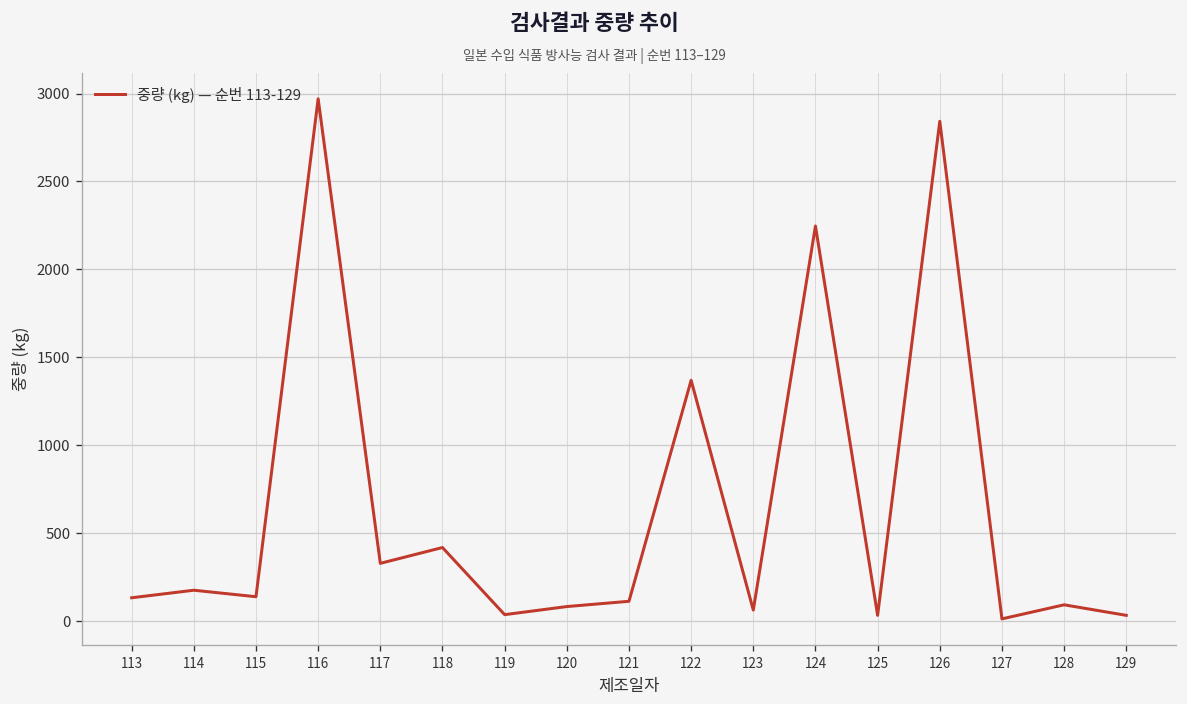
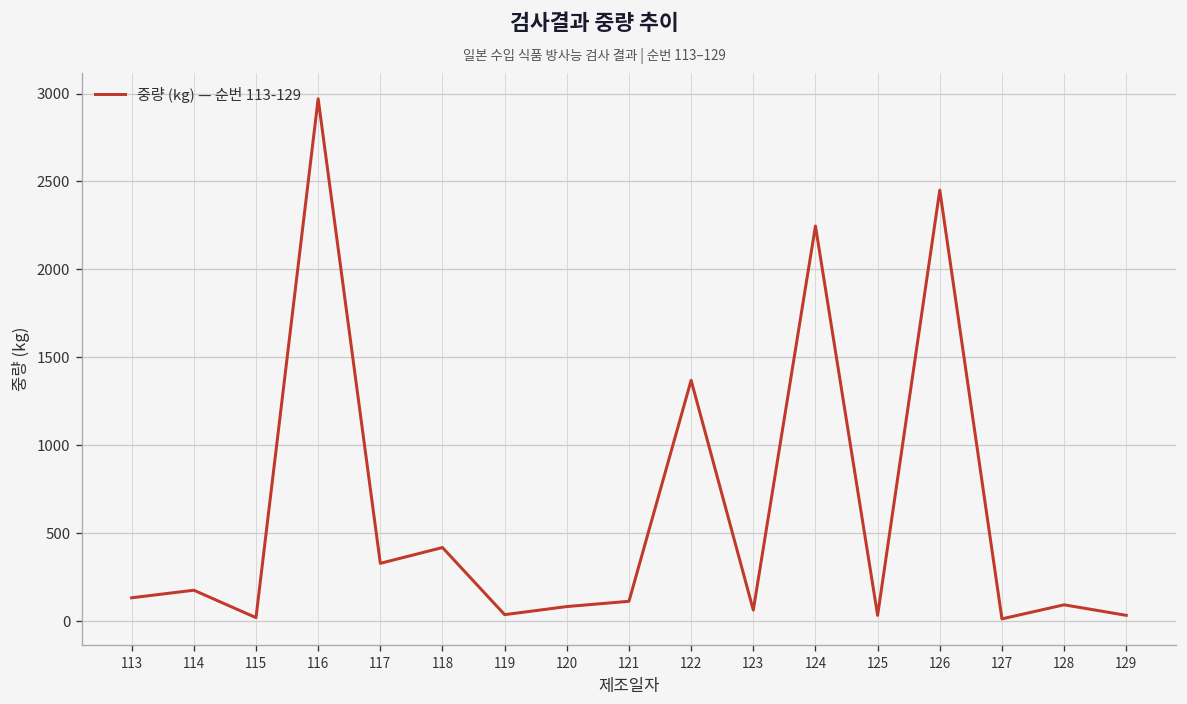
115: 140 -> 20
126: 2840 -> 2450
